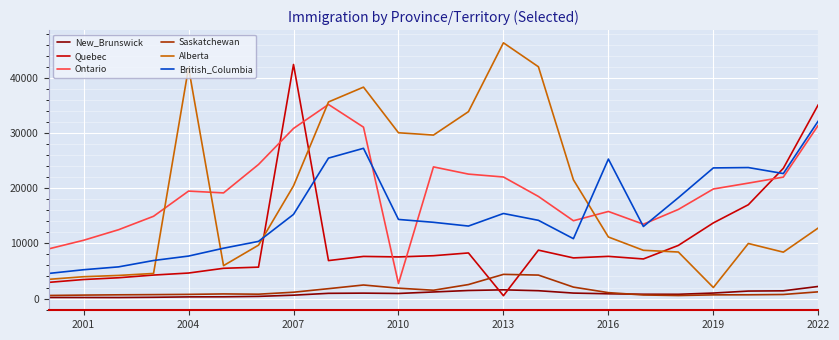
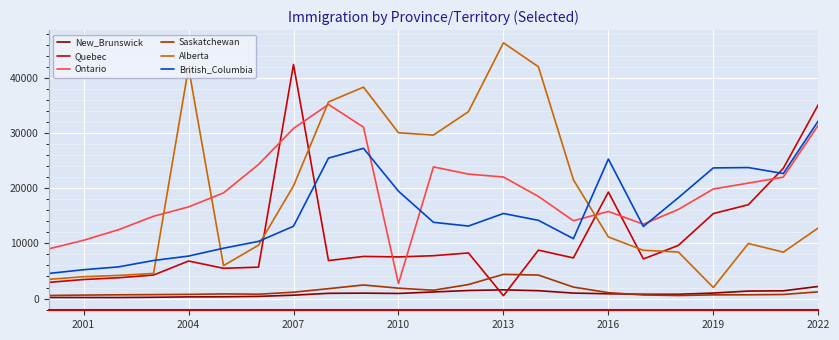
Quebec, 2004: 5000 -> 7000
Ontario, 2004: 19000 -> 17000
British_Columbia, 2007: 15000 -> 13000
British_Columbia, 2010: 14000 -> 19000
Quebec, 2016: 8000 -> 19000
Quebec, 2019: 14000 -> 15000
